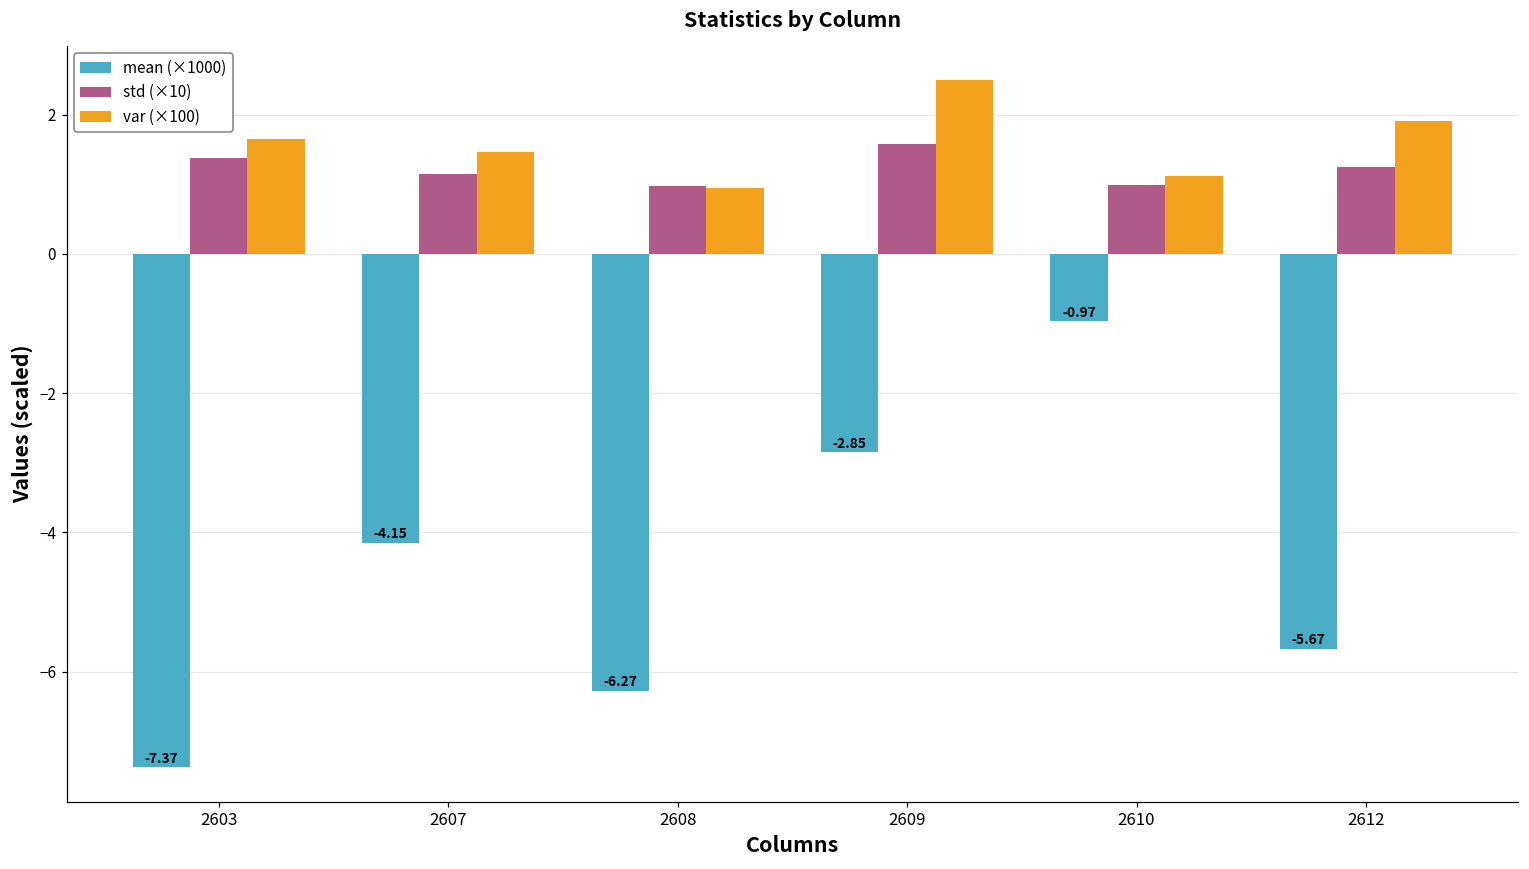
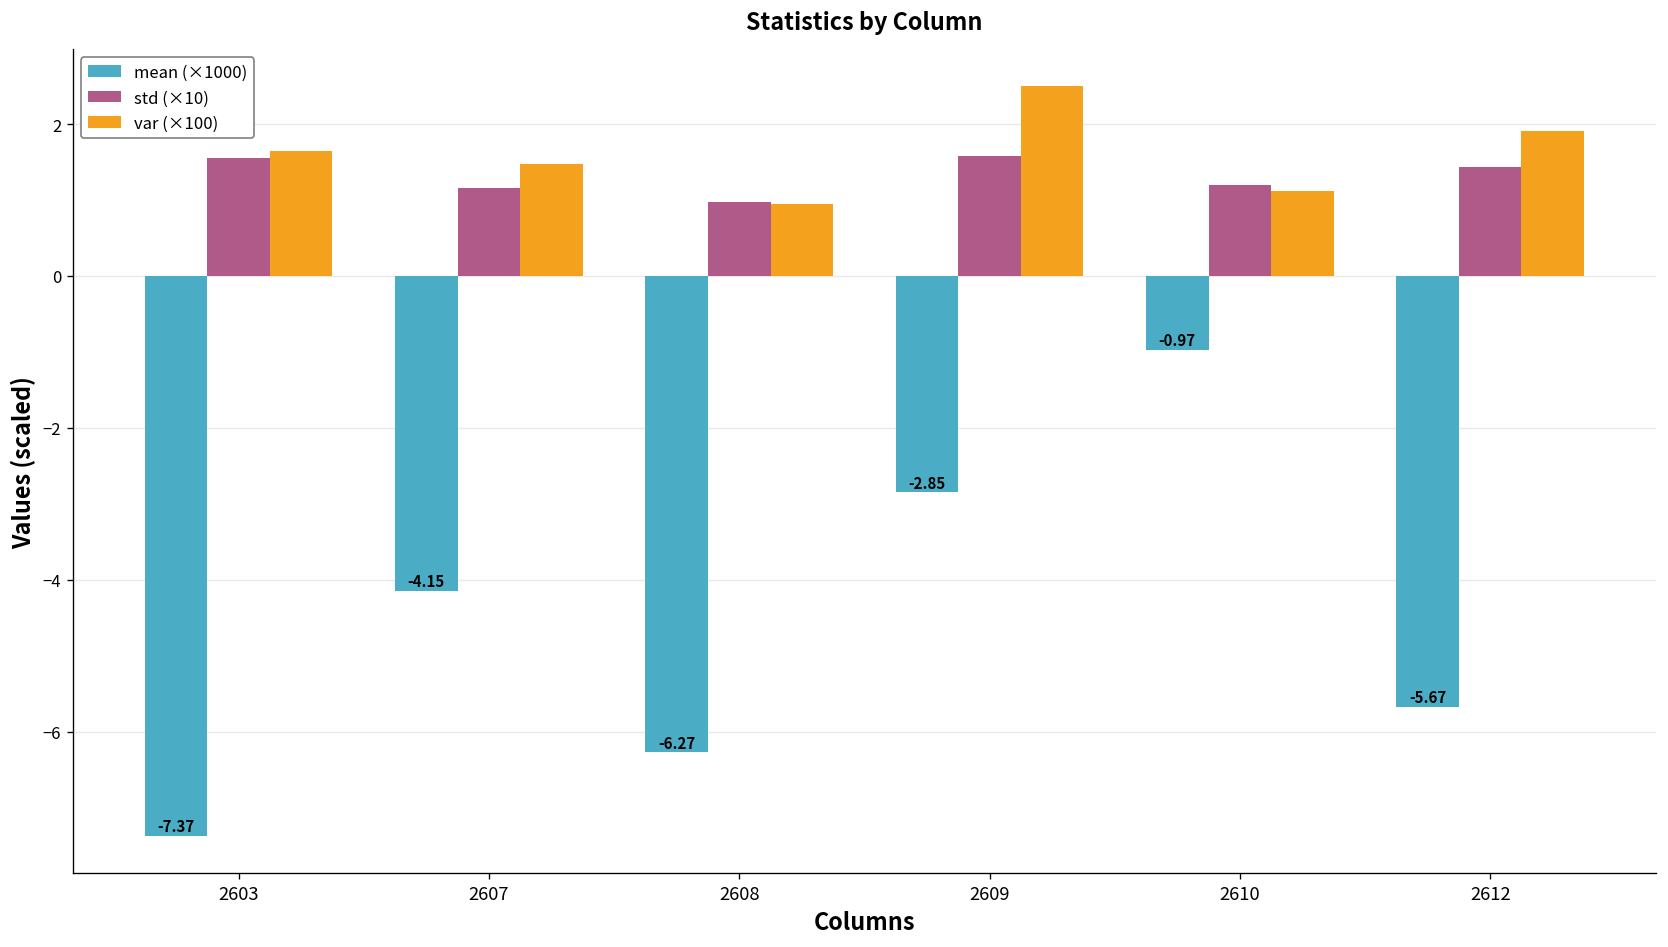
std (×10), 2603: 1.4 -> 1.6
std (×10), 2610: 1.0 -> 1.2
std (×10), 2612: 1.3 -> 1.4
